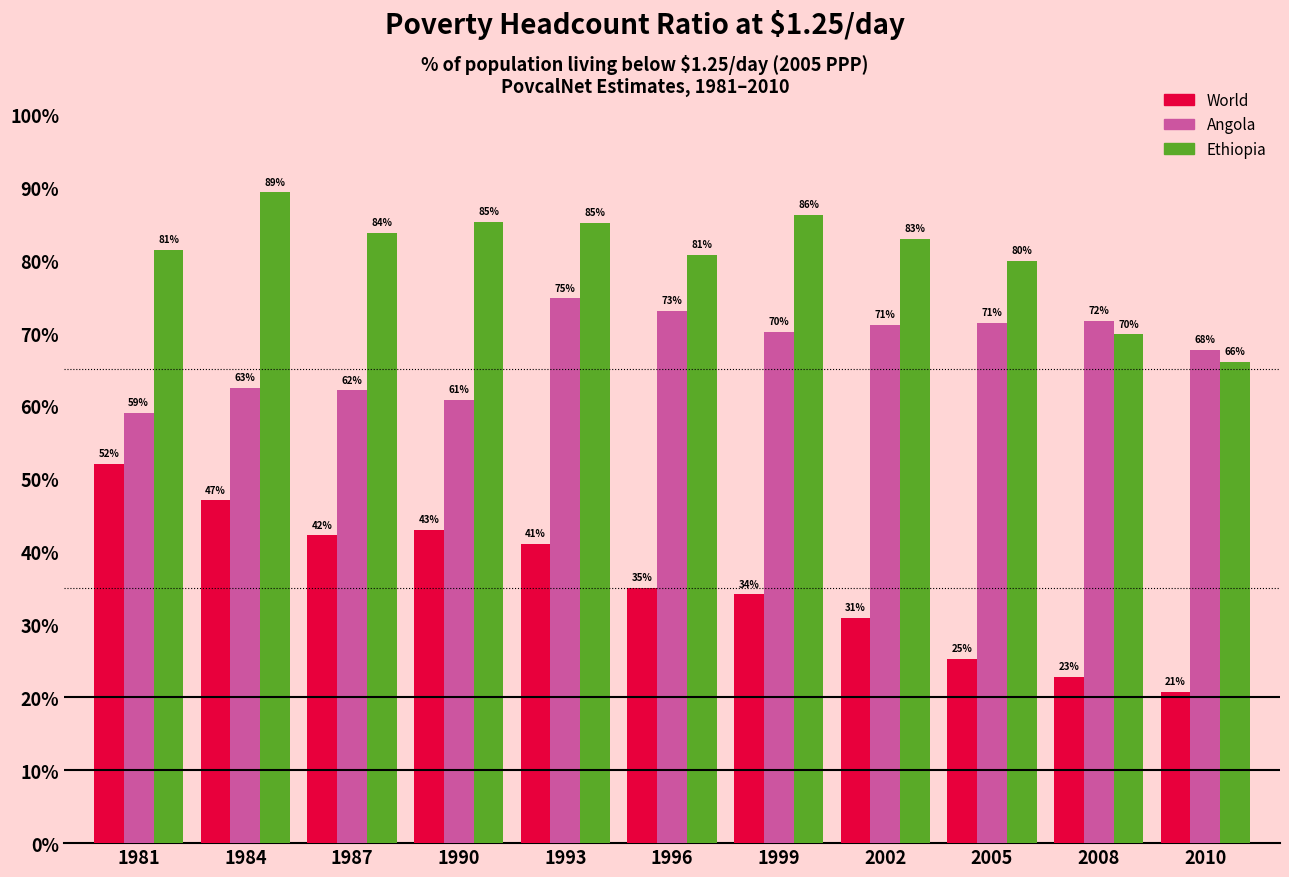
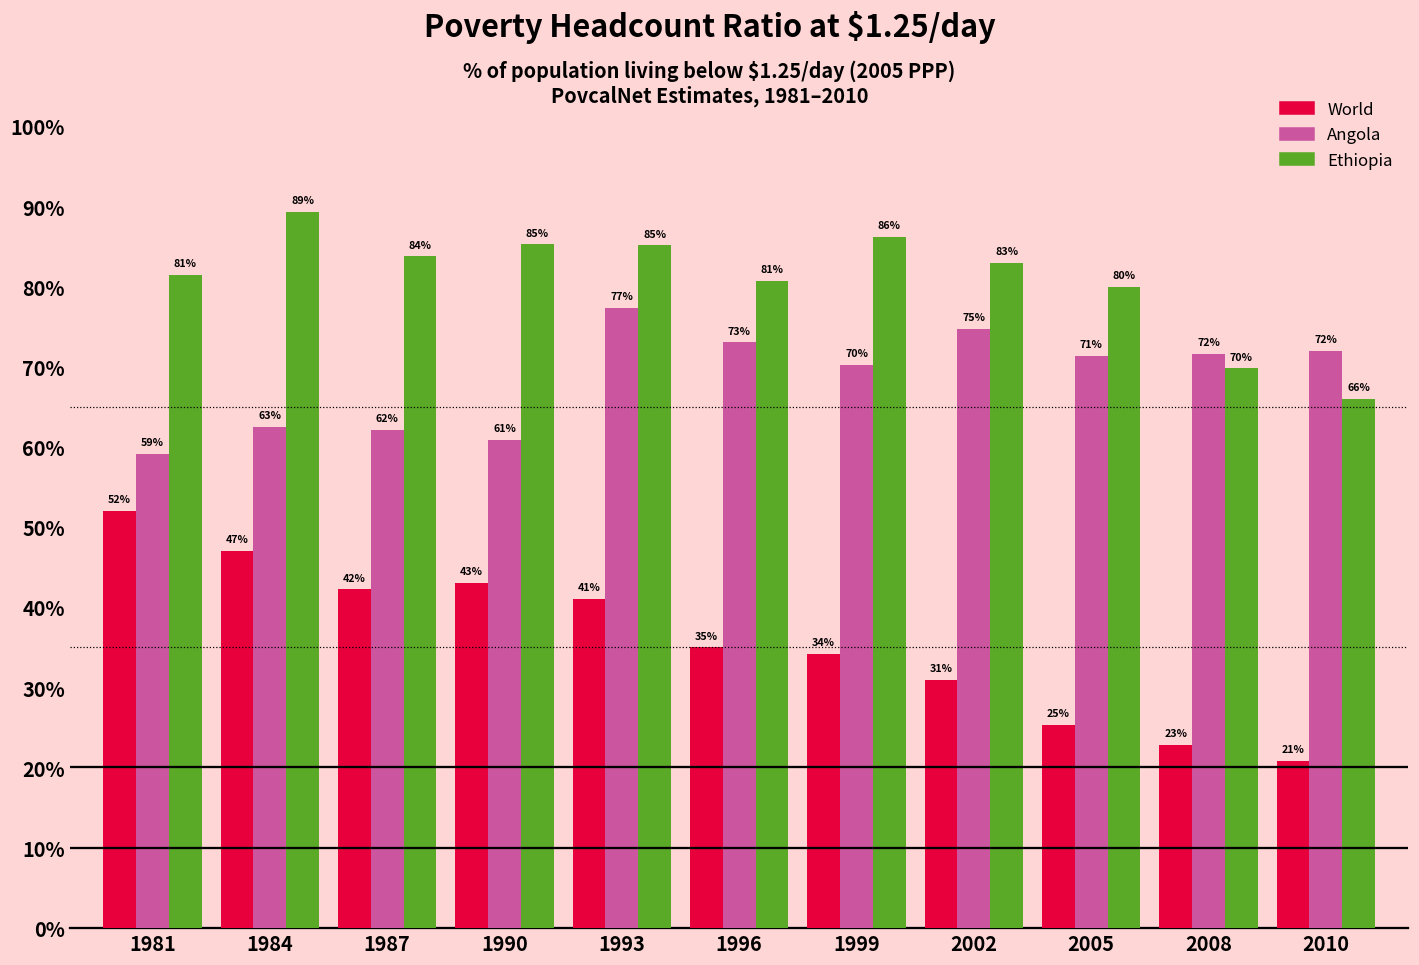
Angola, 1993: 75% -> 77%
Angola, 2002: 71% -> 75%
Angola, 2010: 68% -> 72%
